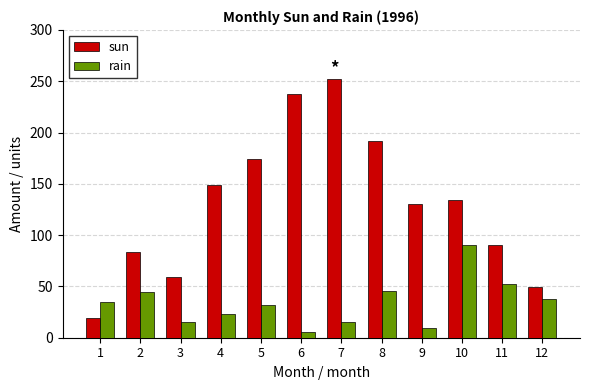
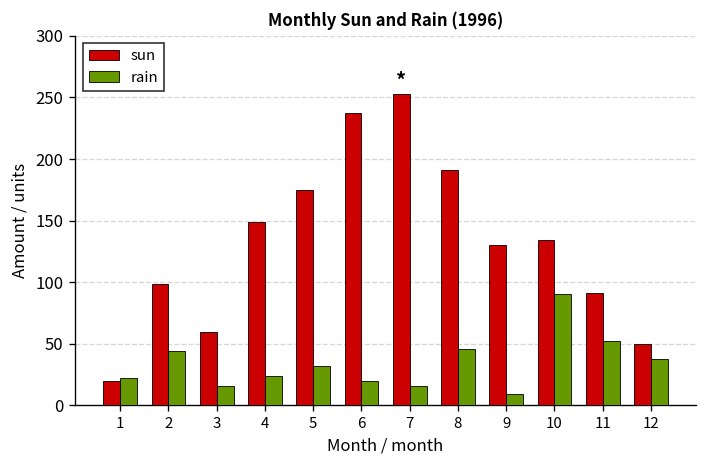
rain, 1: 35 -> 22
sun, 2: 84 -> 98
rain, 6: 6 -> 20
